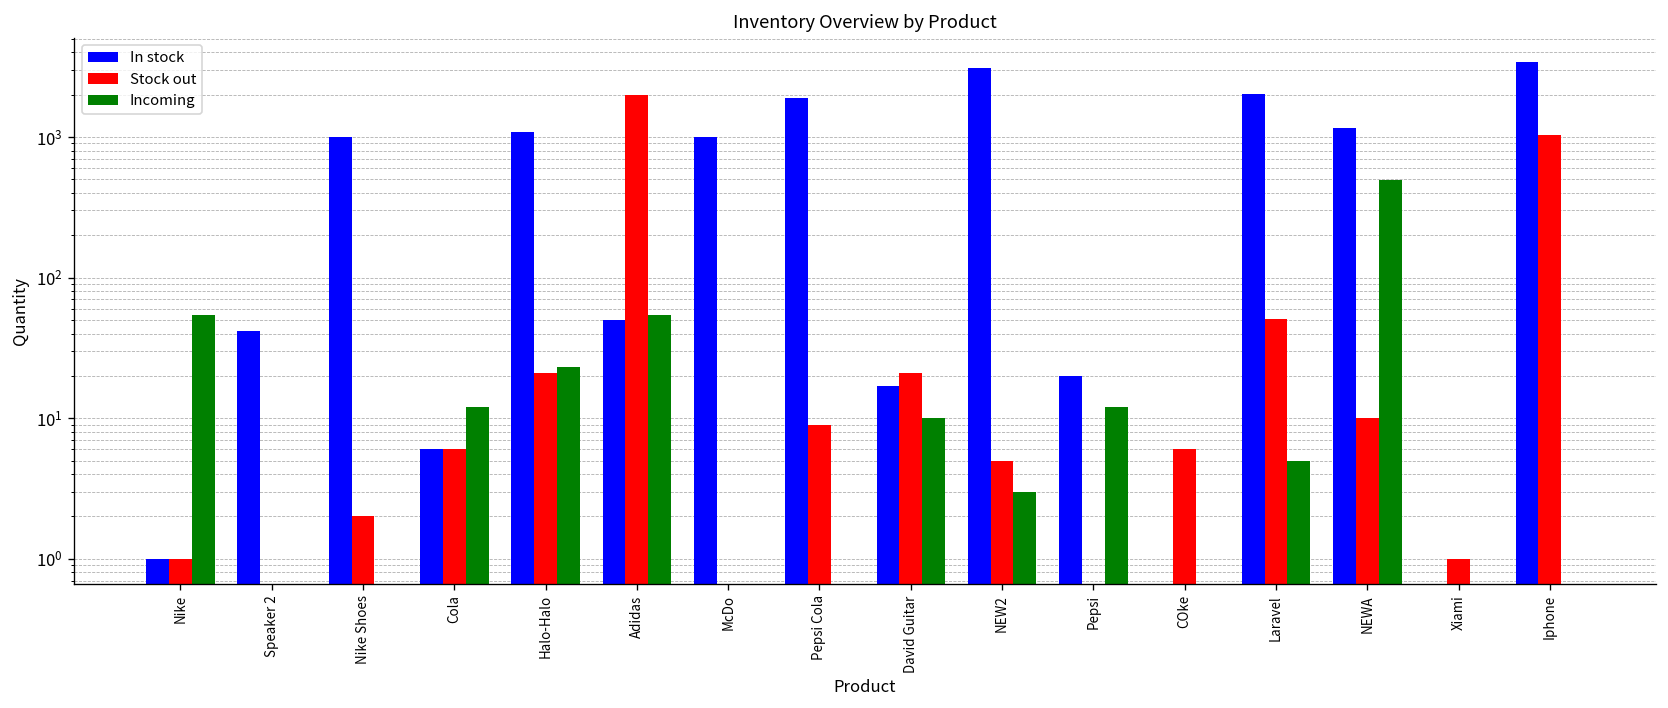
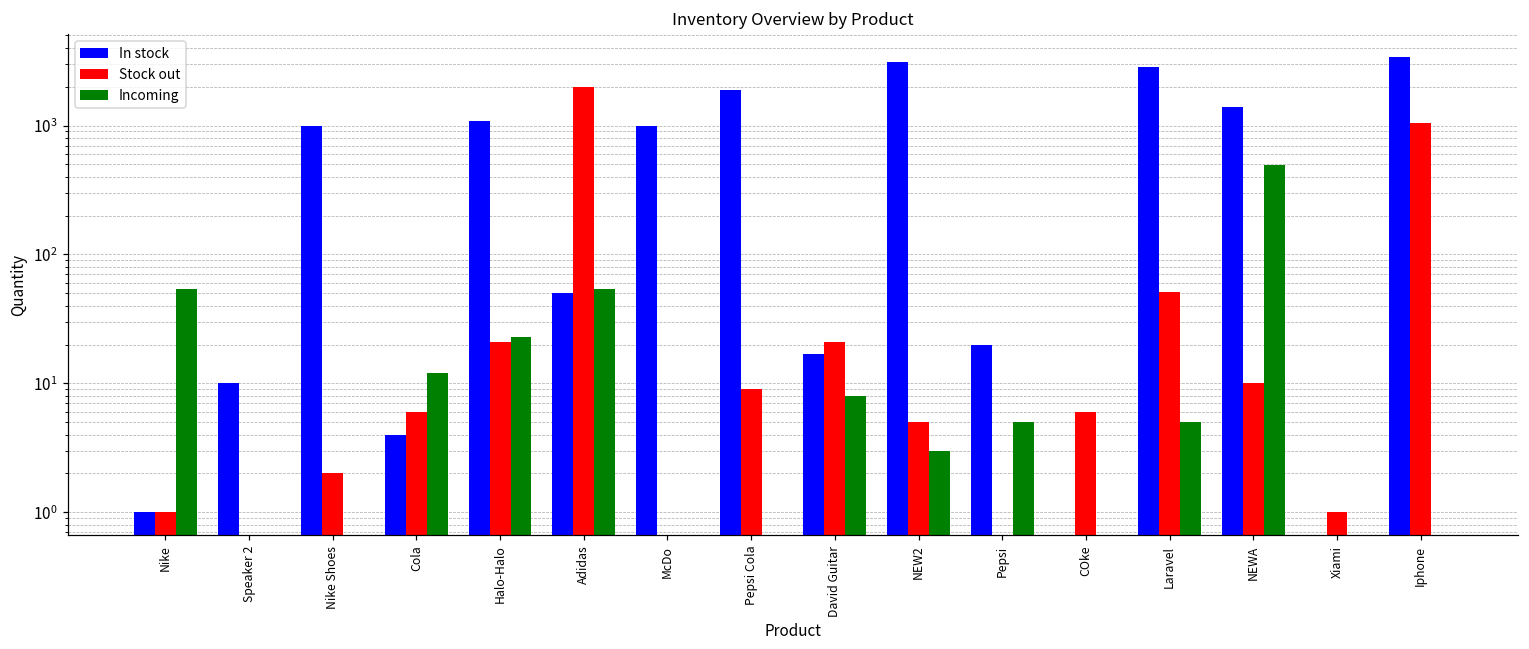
In stock, Speaker 2: 42 -> 10
In stock, Cola: 6 -> 4
Incoming, David Guitar: 10 -> 8
Incoming, Pepsi: 12 -> 5
In stock, Laravel: 2000 -> 2800
In stock, NEWA: 1200 -> 1400
